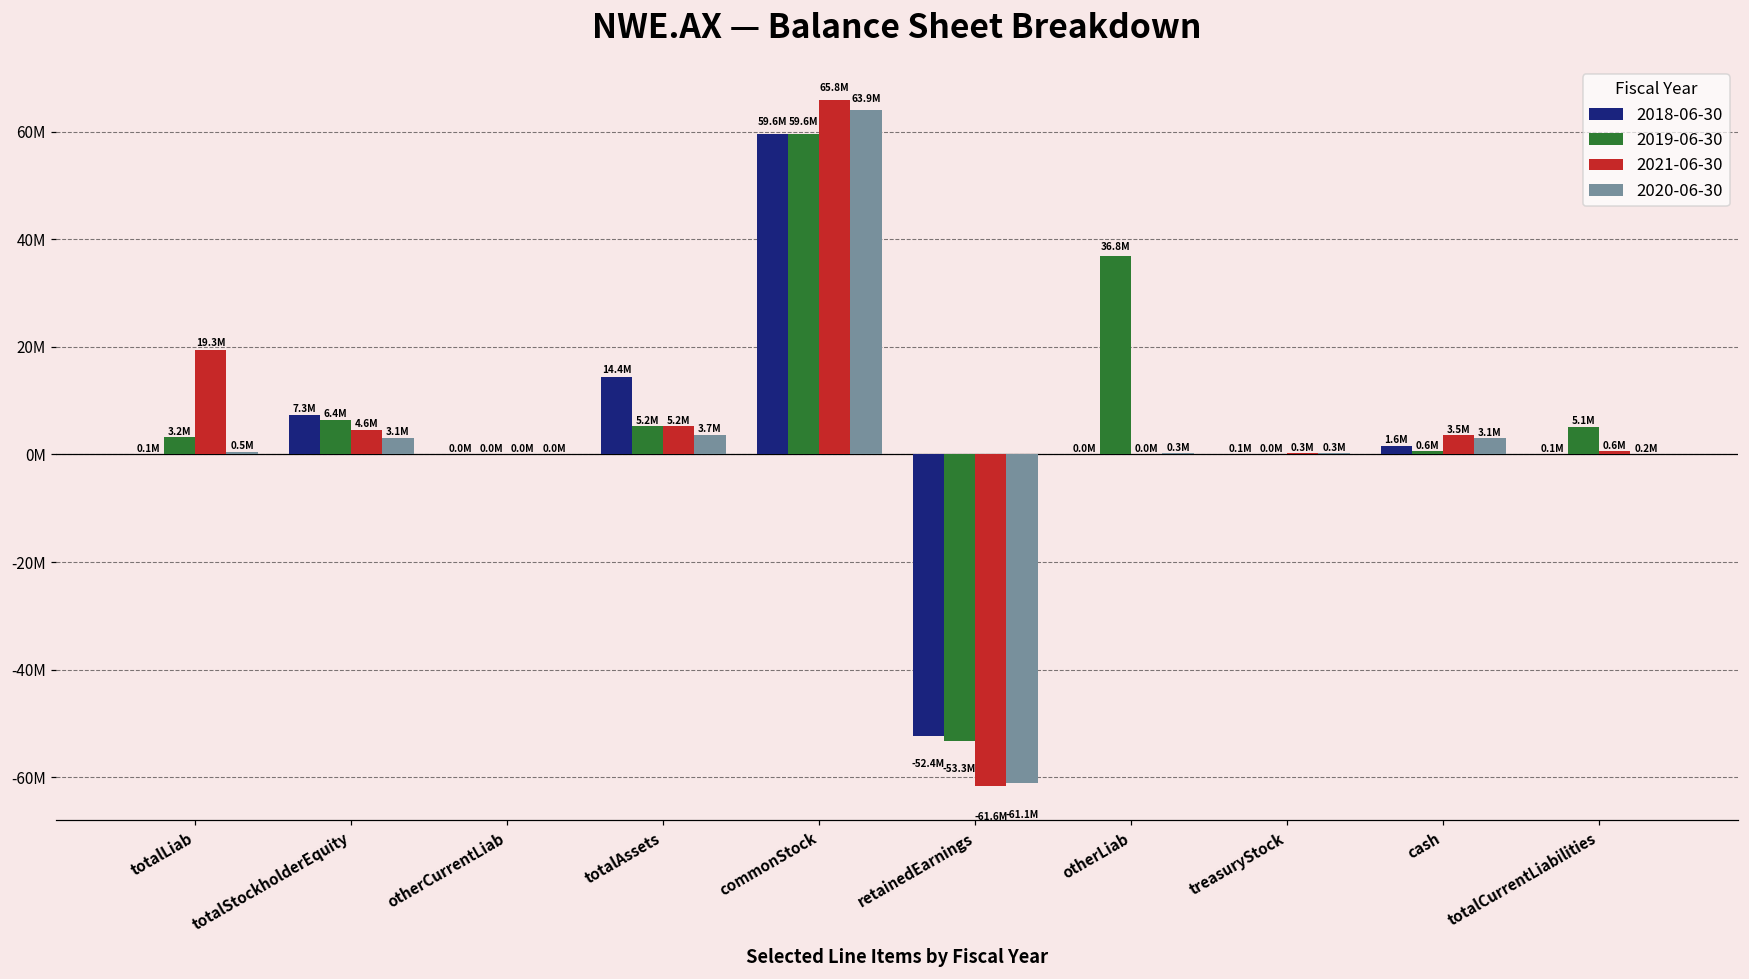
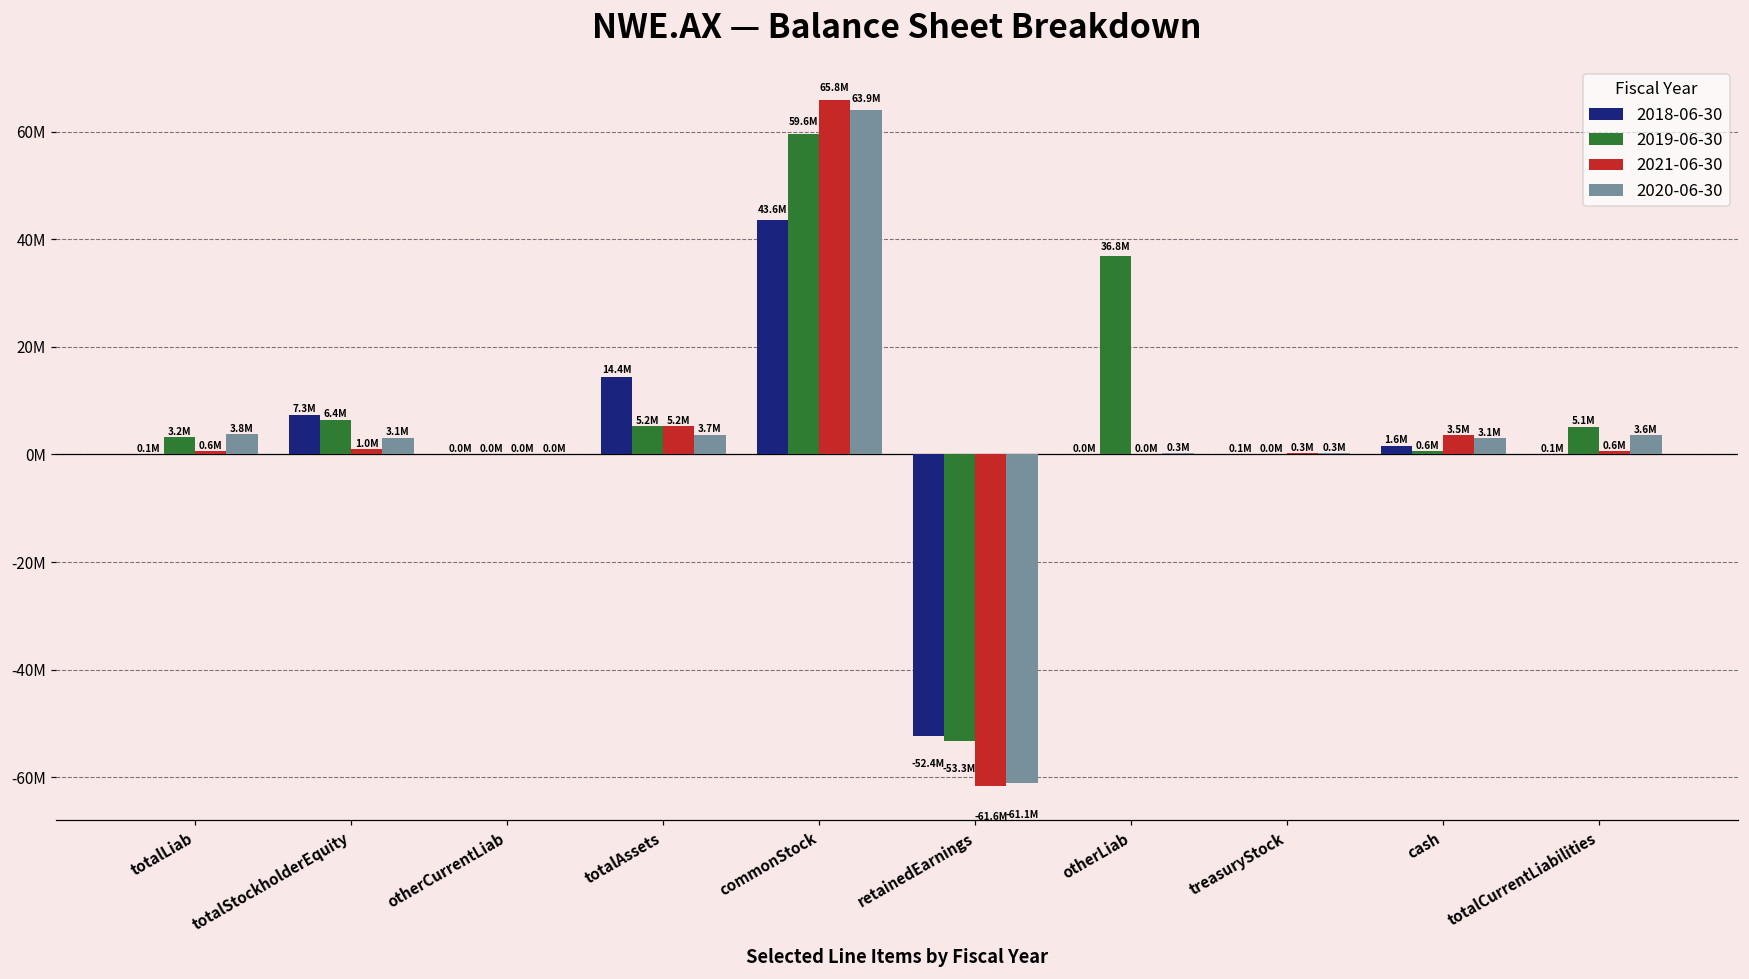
2021-06-30, totalLiab: 19.3M -> 0.6M
2020-06-30, totalLiab: 0.5M -> 3.8M
2021-06-30, totalStockholderEquity: 4.6M -> 1.0M
2018-06-30, commonStock: 59.6M -> 43.6M
2020-06-30, totalCurrentLiabilities: 0.2M -> 3.6M
